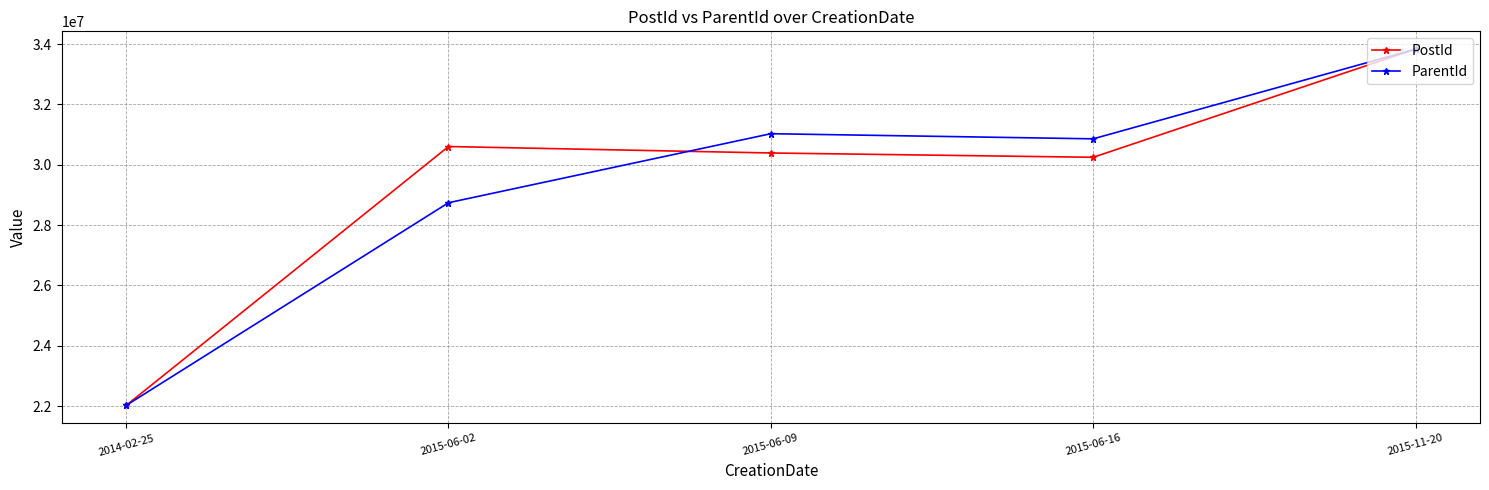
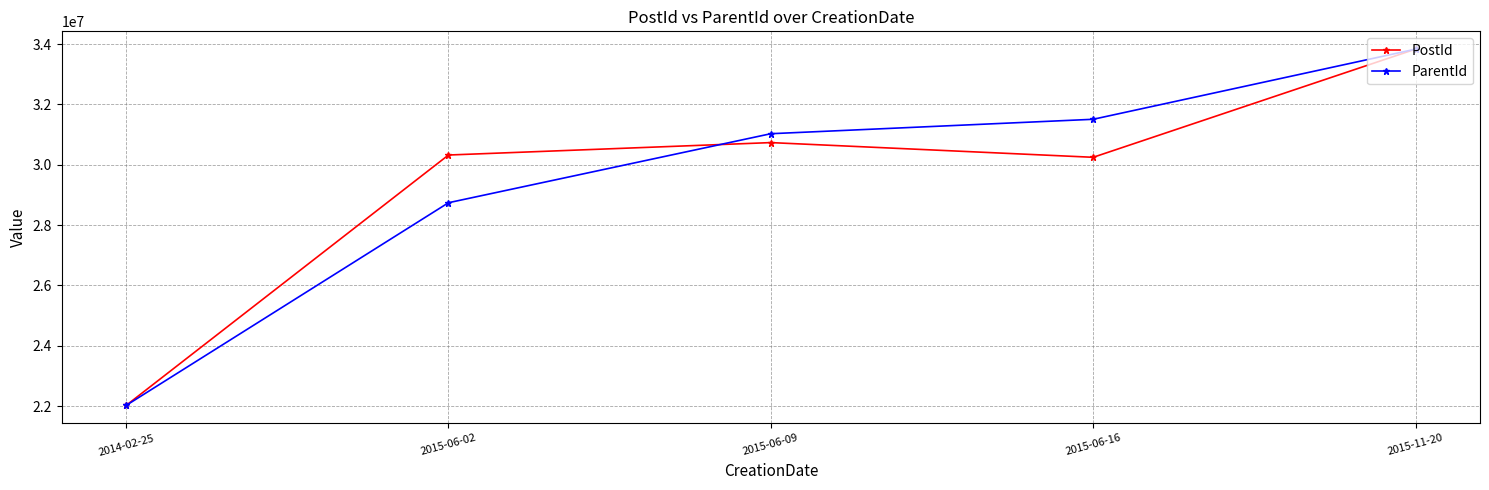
PostId, 2015-06-02: 30600000 -> 30300000
PostId, 2015-06-09: 30400000 -> 30700000
ParentId, 2015-06-16: 30900000 -> 31500000
